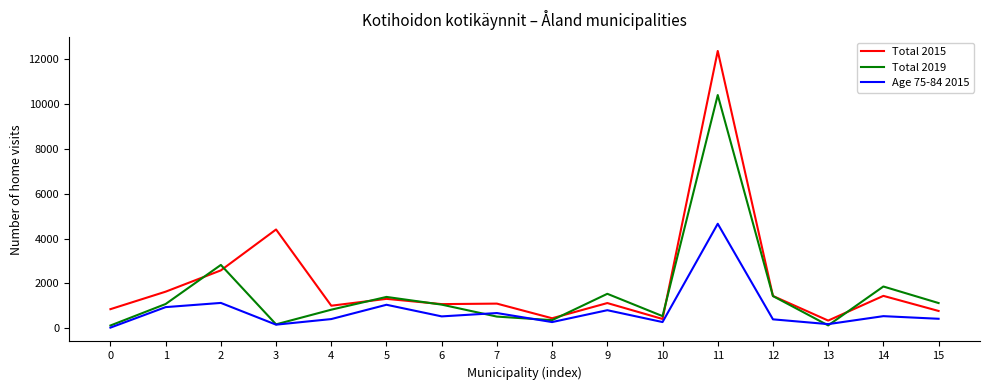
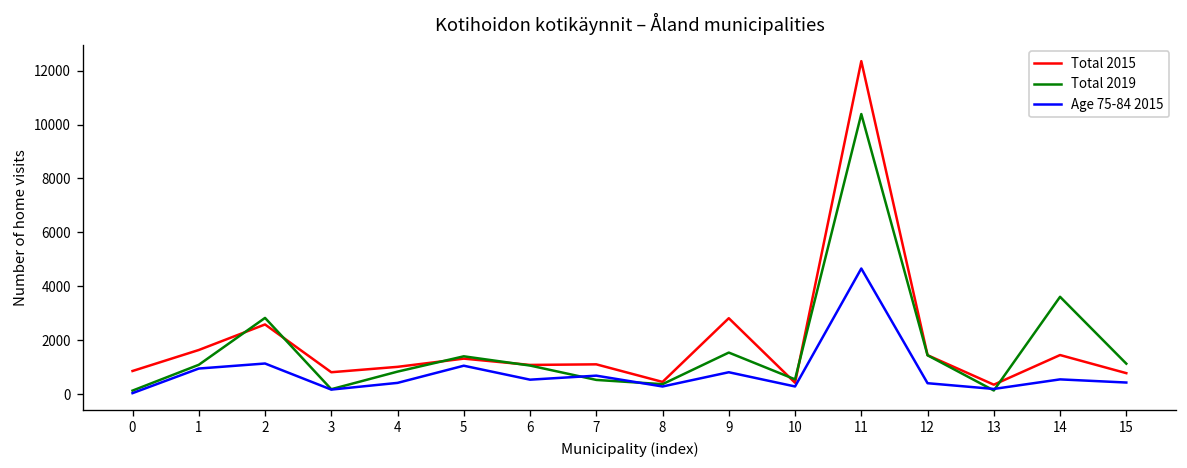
Total 2015, 3: 4400 -> 800
Total 2015, 9: 1100 -> 2800
Total 2019, 14: 1900 -> 3600
